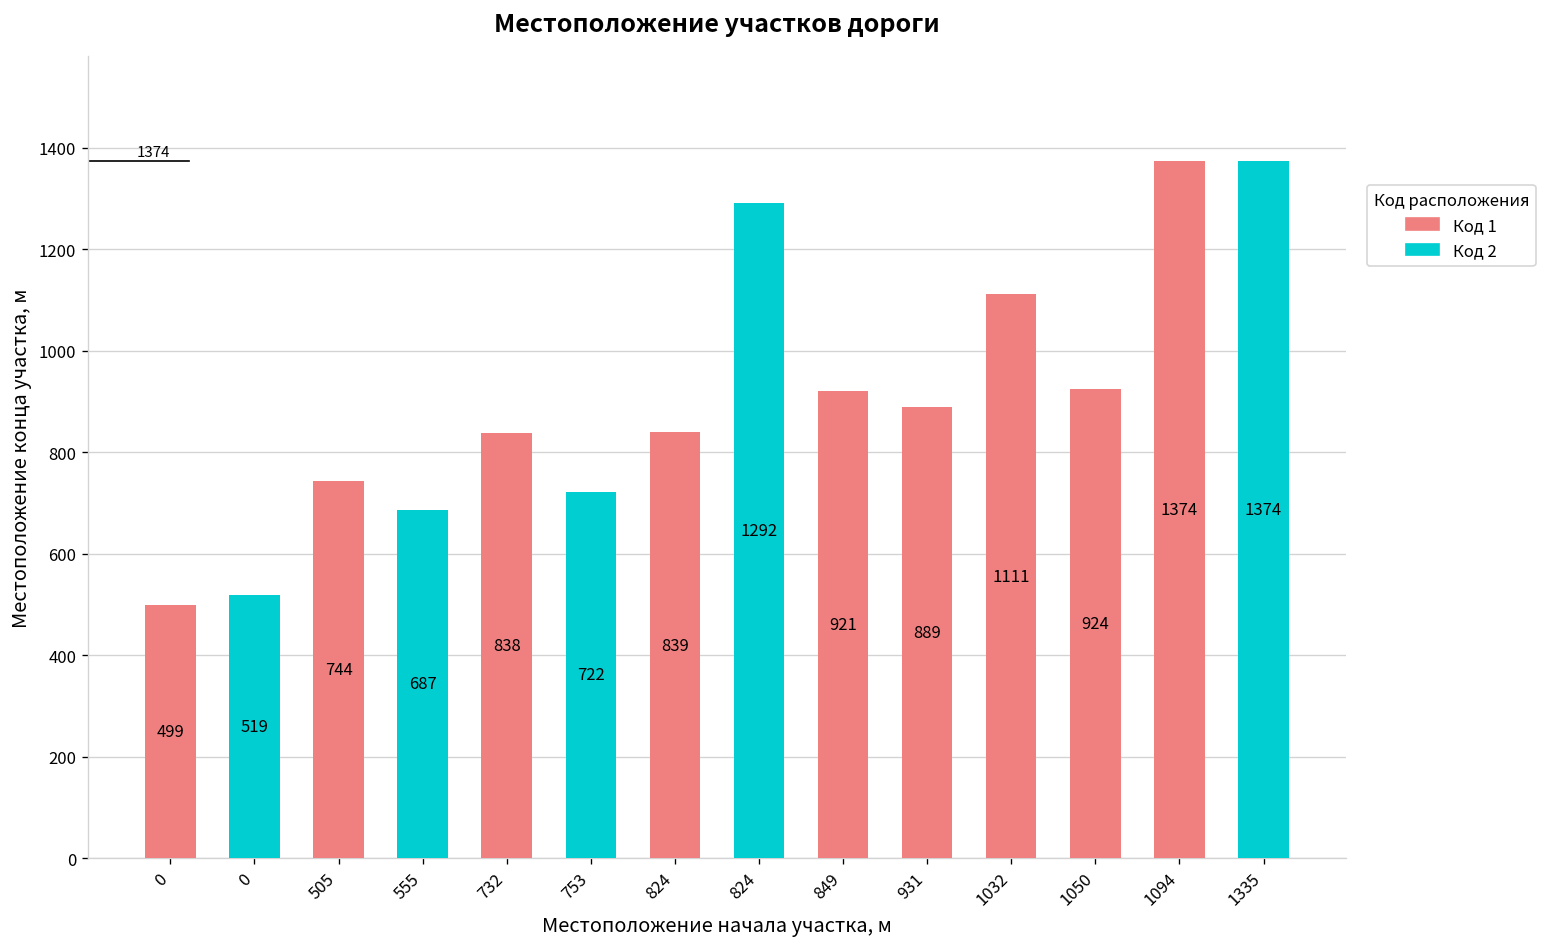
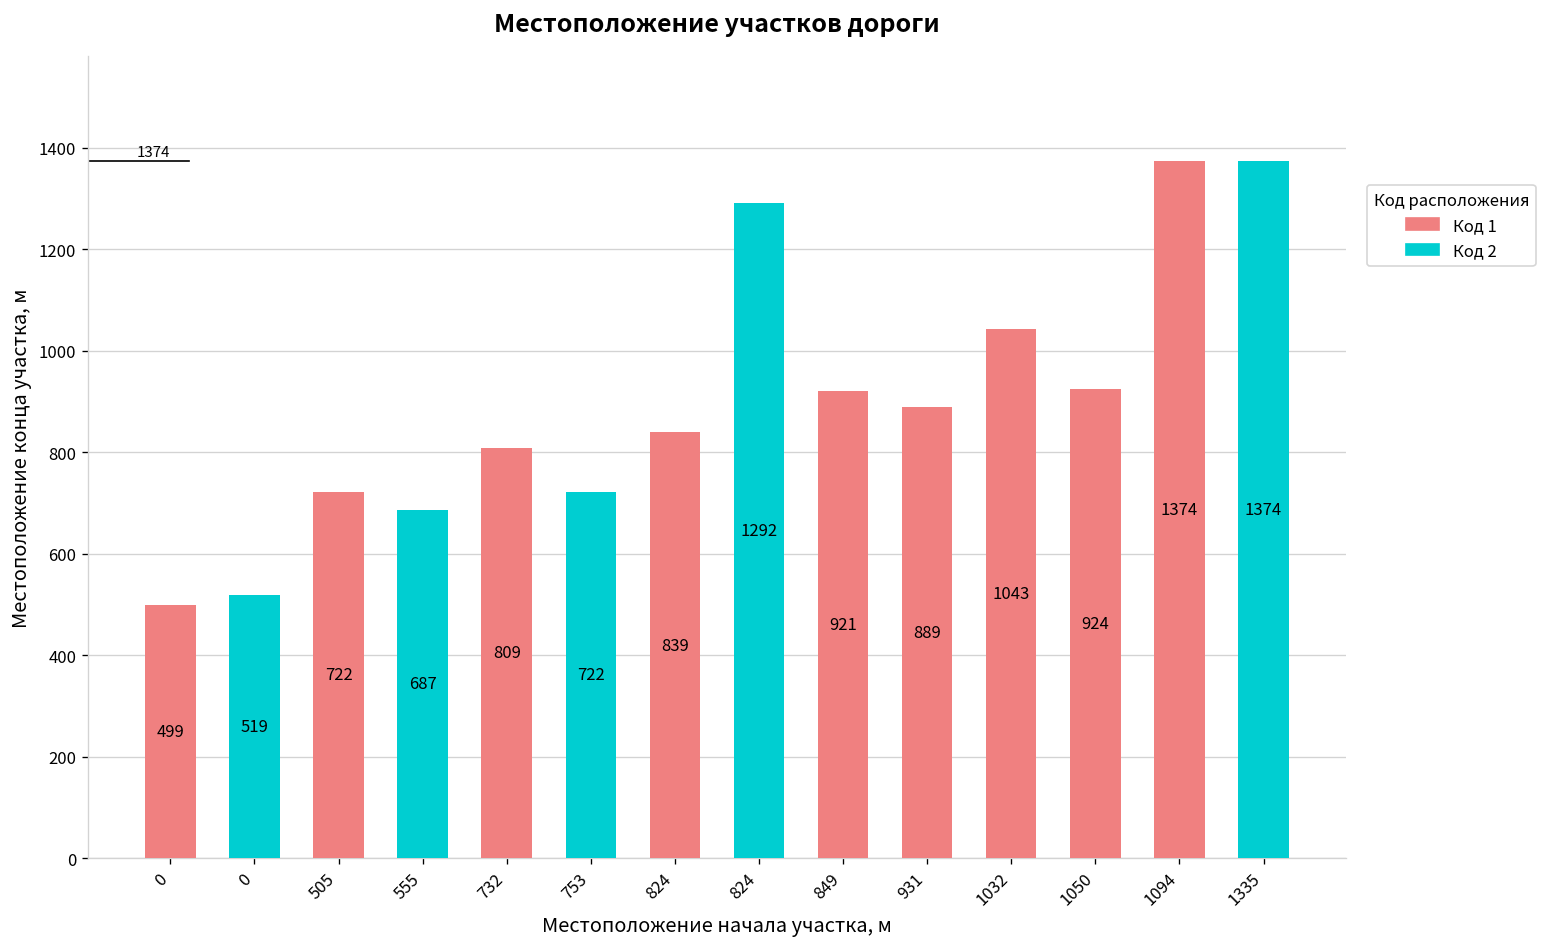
505: 744 -> 722
732: 838 -> 809
1032: 1111 -> 1043
